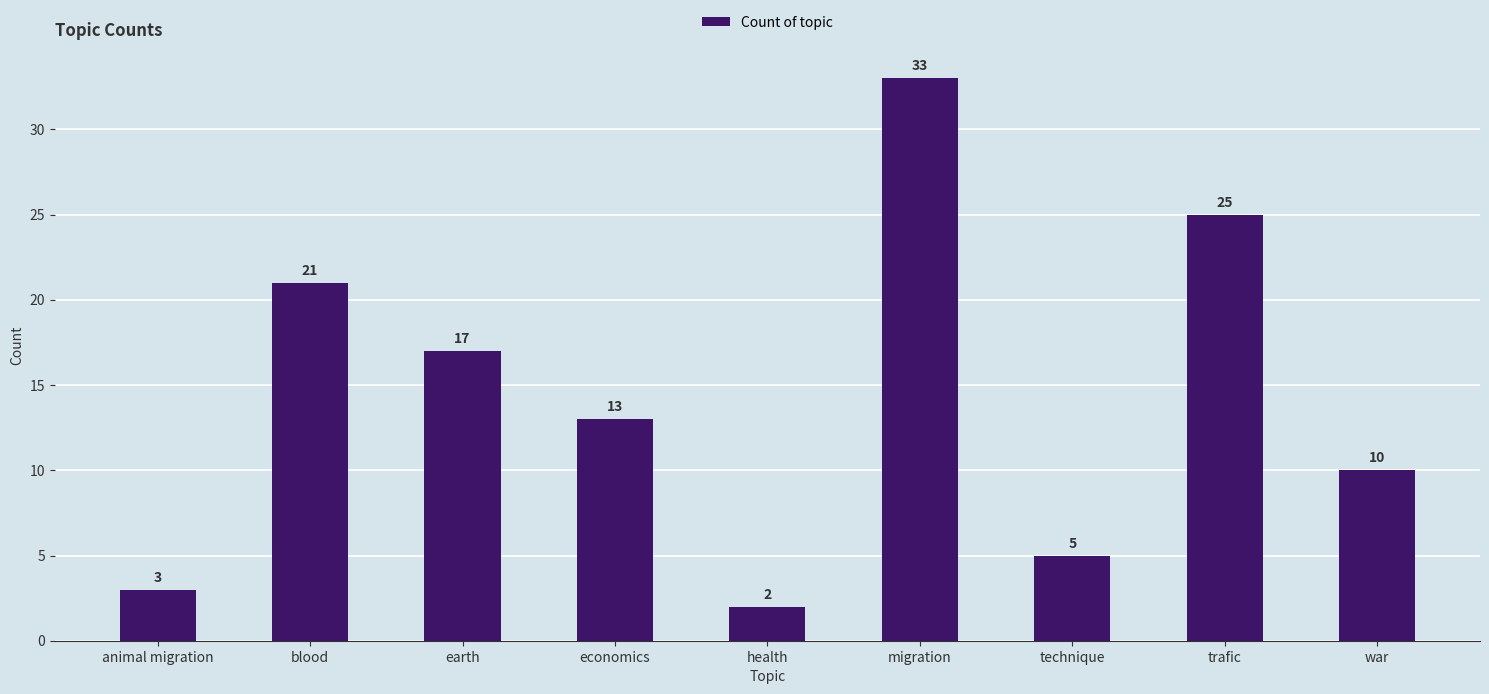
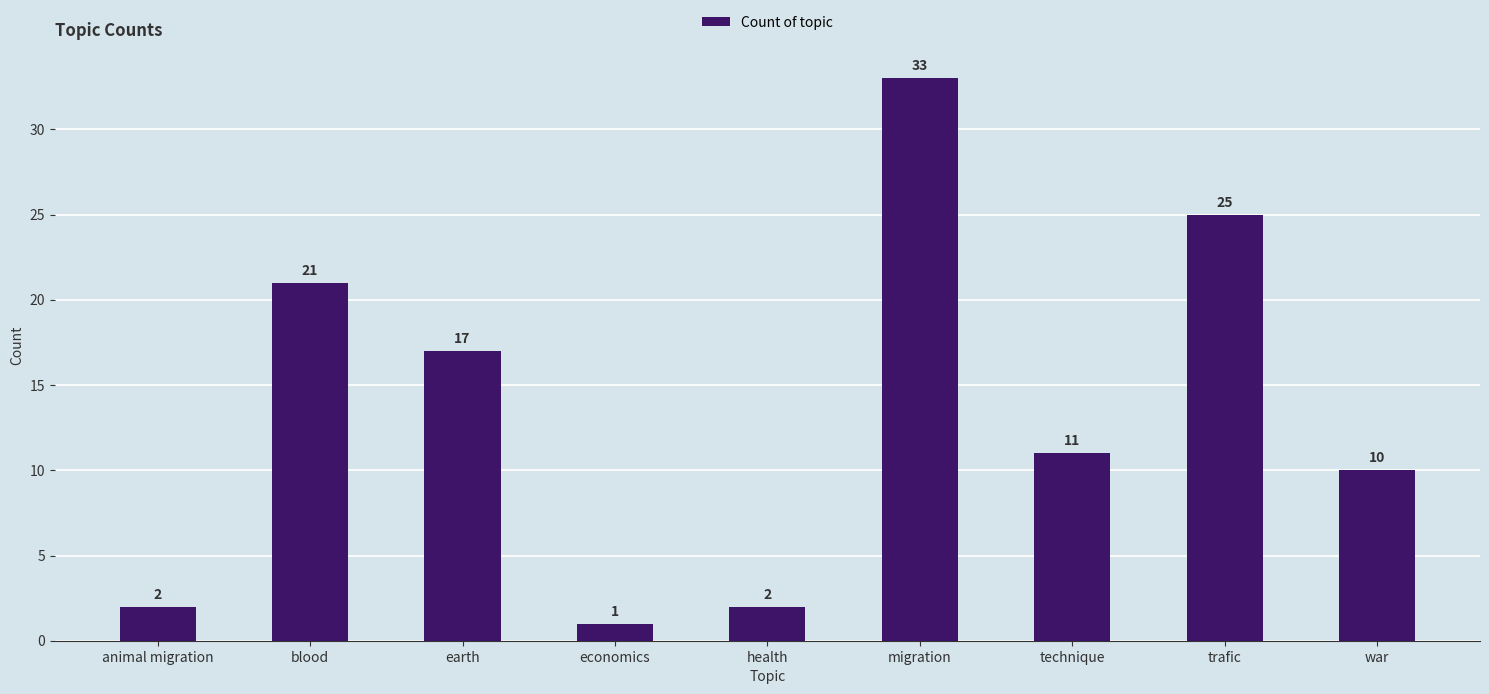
animal migration: 3 -> 2
economics: 13 -> 1
technique: 5 -> 11
